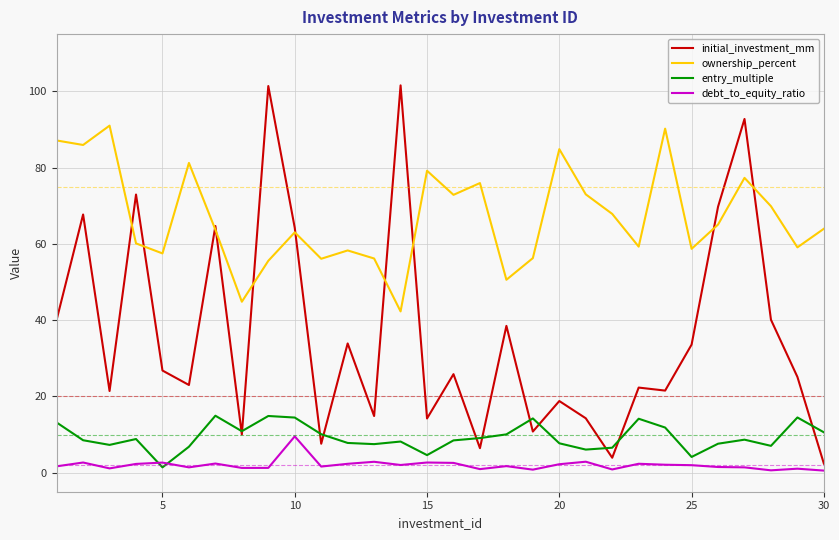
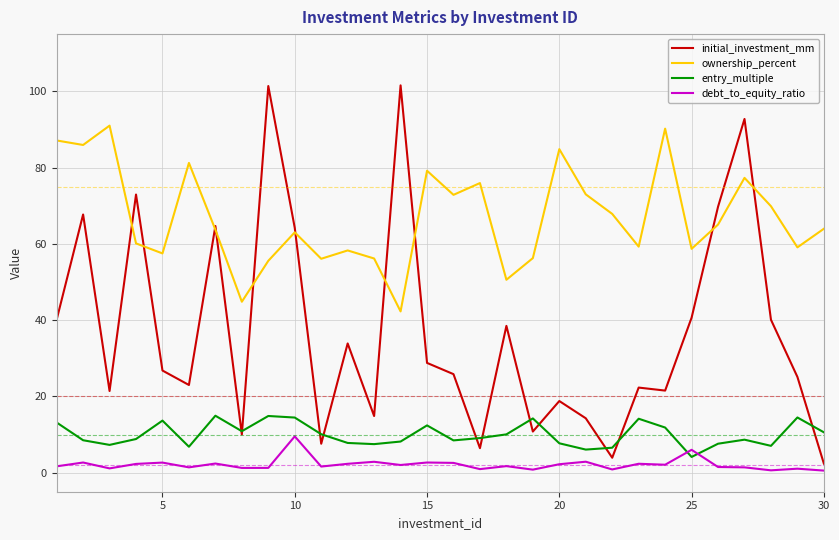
entry_multiple, 5: 1 -> 14
initial_investment_mm, 15: 14 -> 29
entry_multiple, 15: 5 -> 12
initial_investment_mm, 25: 34 -> 41
debt_to_equity_ratio, 25: 2 -> 6
